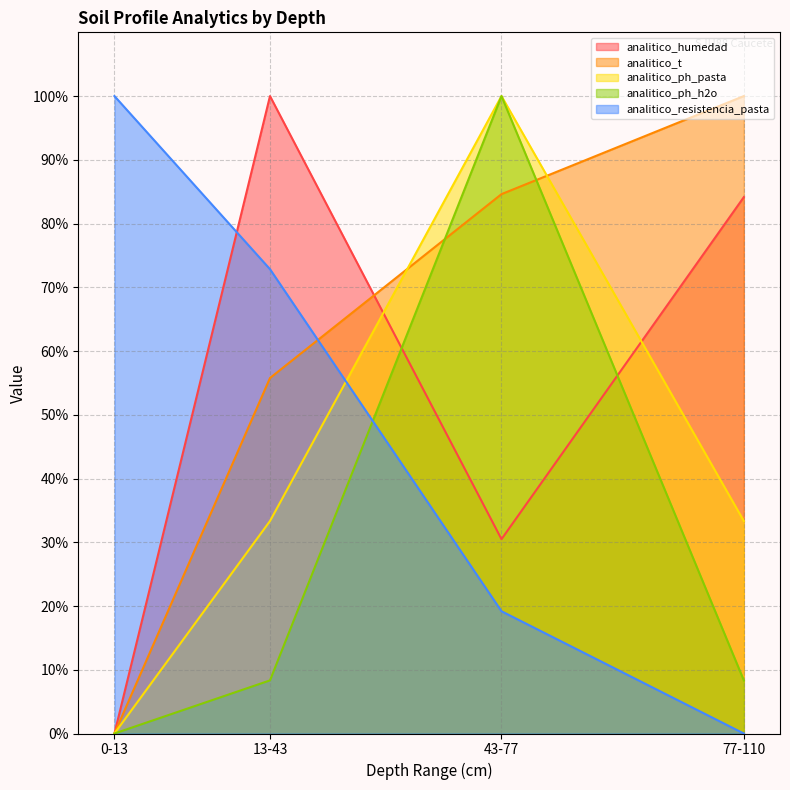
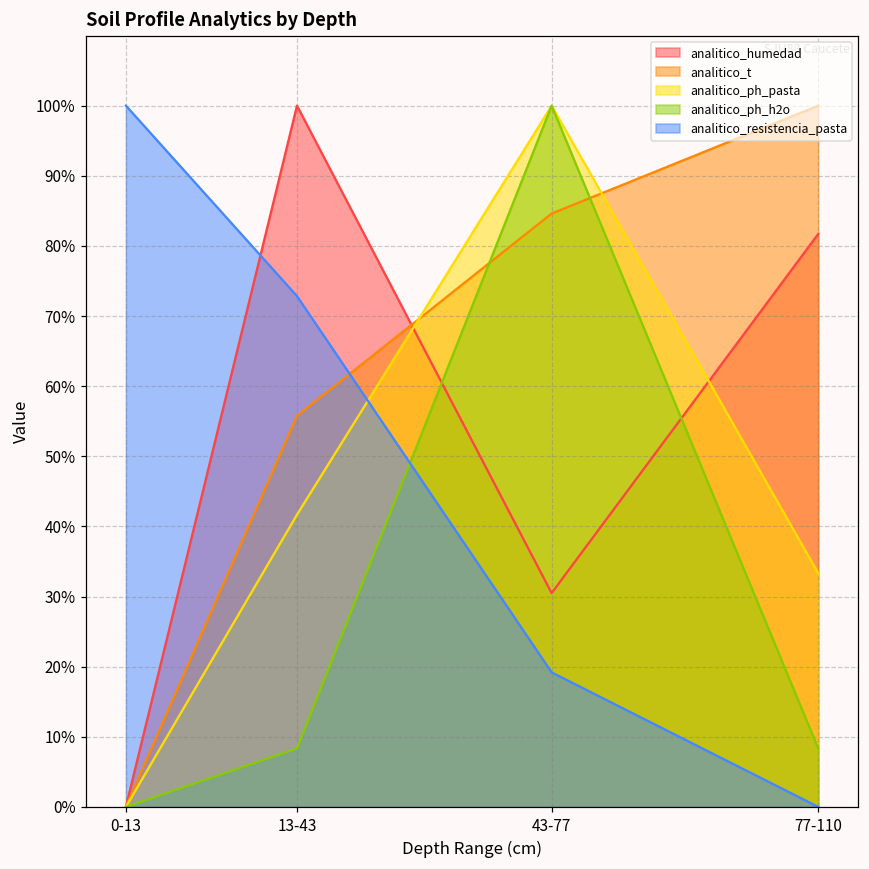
analitico_ph_pasta, 13-43: 33% -> 42%
analitico_humedad, 77-110: 84% -> 82%
